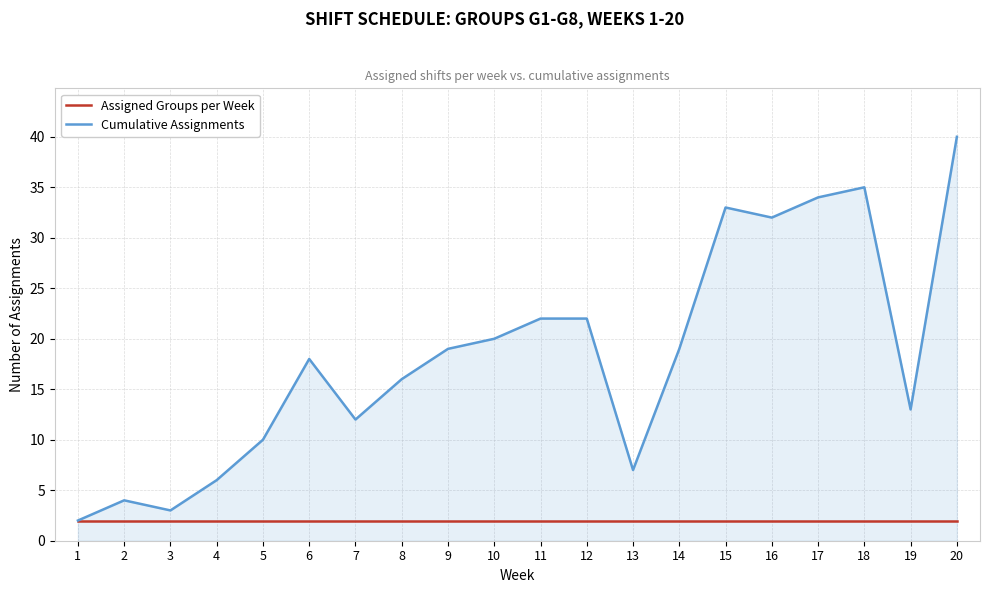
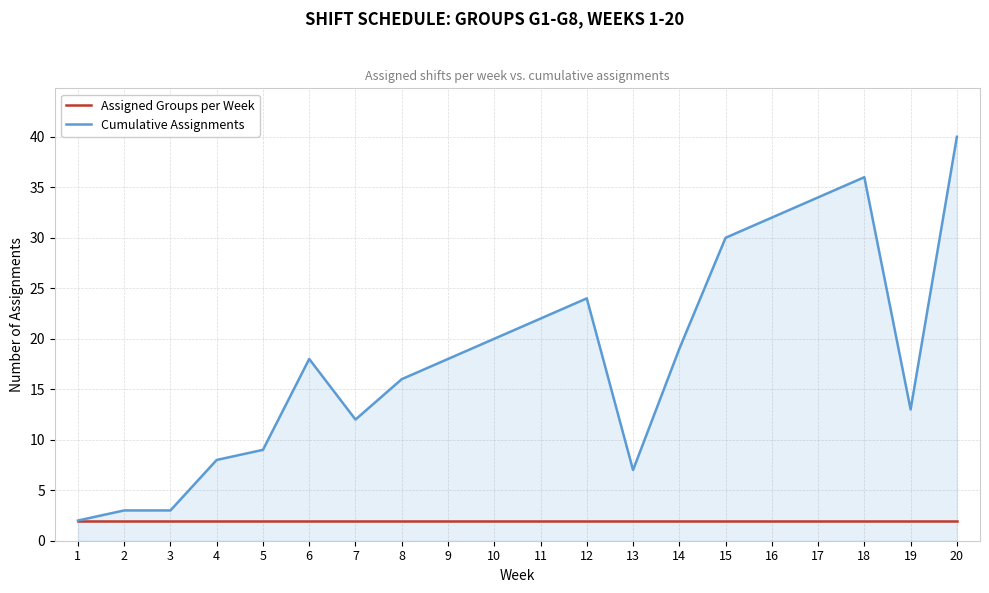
Cumulative Assignments, 2: 4 -> 3
Cumulative Assignments, 4: 6 -> 8
Cumulative Assignments, 5: 10 -> 9
Cumulative Assignments, 9: 19 -> 18
Cumulative Assignments, 12: 22 -> 24
Cumulative Assignments, 15: 33 -> 30
Cumulative Assignments, 18: 35 -> 36
